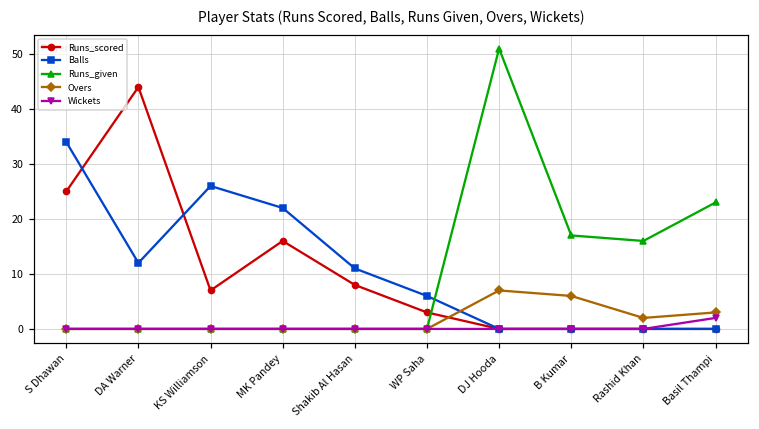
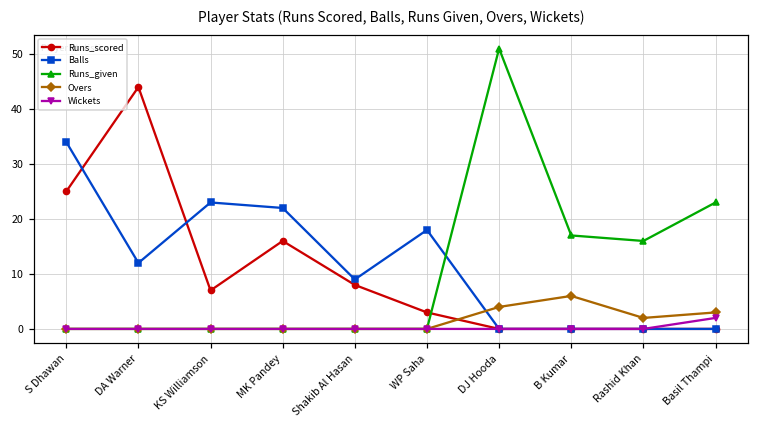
Balls, KS Williamson: 26 -> 23
Balls, Shakib Al Hasan: 11 -> 9
Balls, WP Saha: 6 -> 18
Overs, DJ Hooda: 7 -> 4
